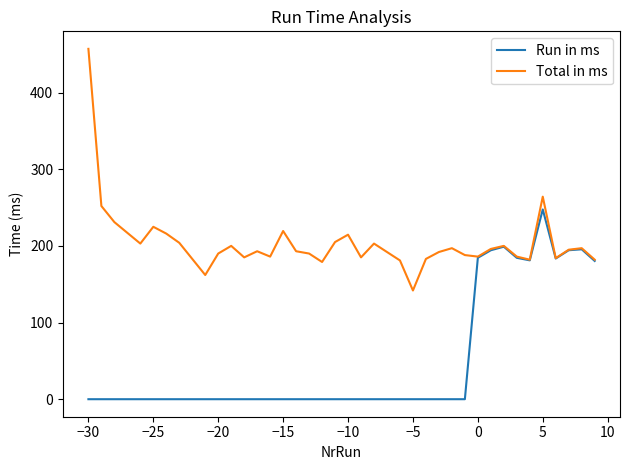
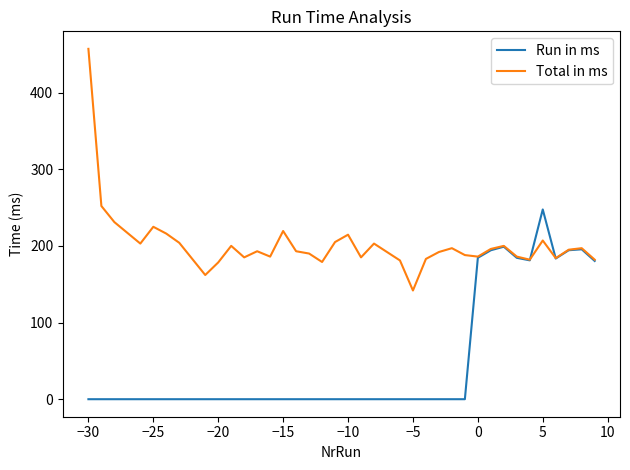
Total in ms, −20: 190 -> 180
Total in ms, 5: 260 -> 210
